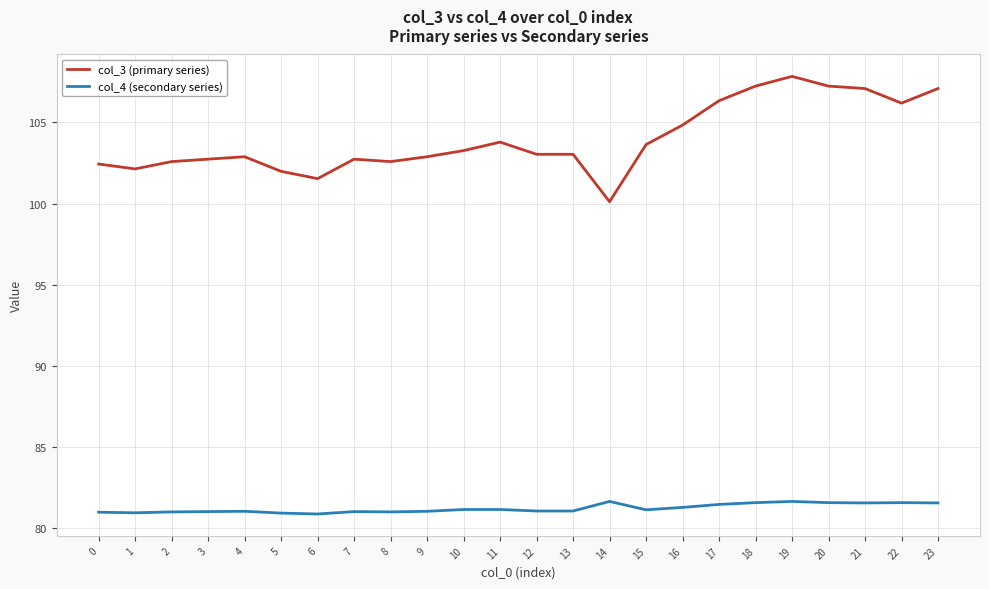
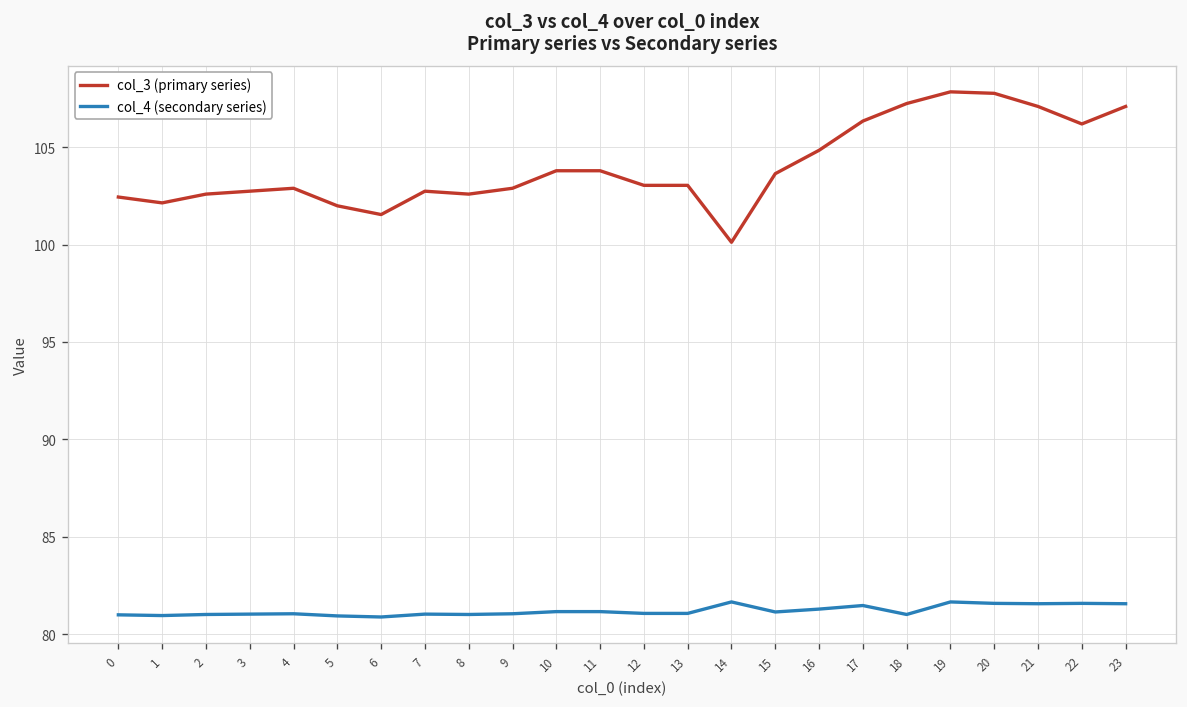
col_3 (primary series), 10: 103.3 -> 103.8
col_4 (secondary series), 18: 81.6 -> 81.0
col_3 (primary series), 20: 107.2 -> 107.8
